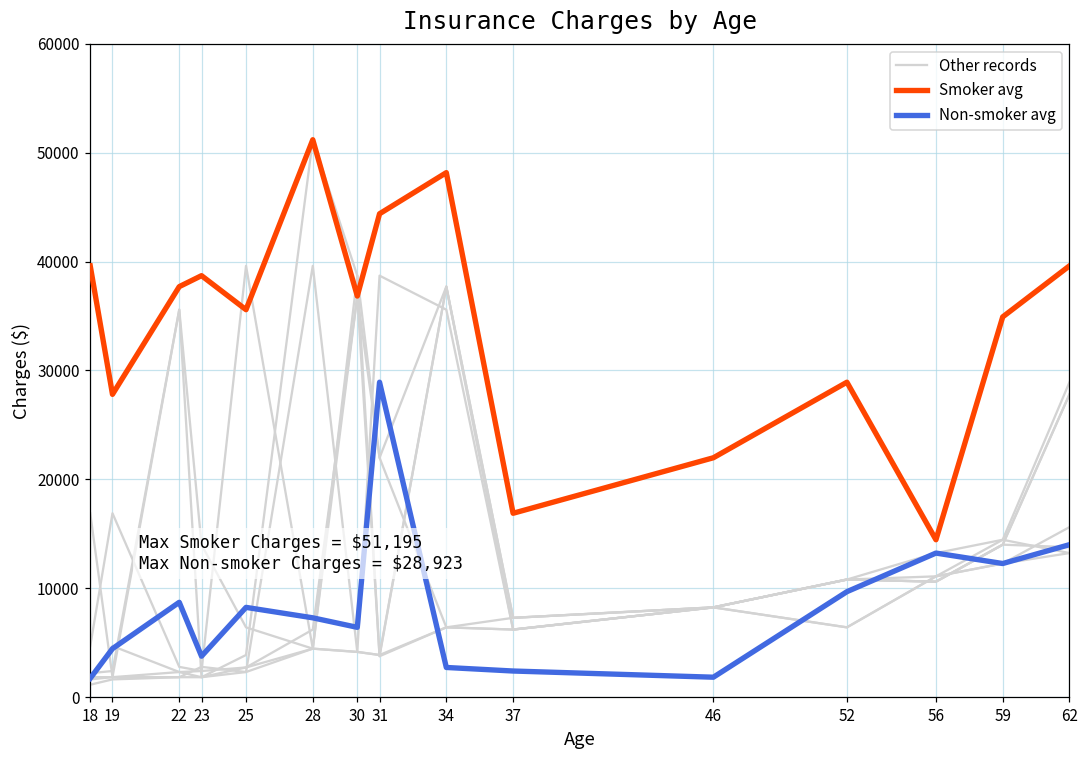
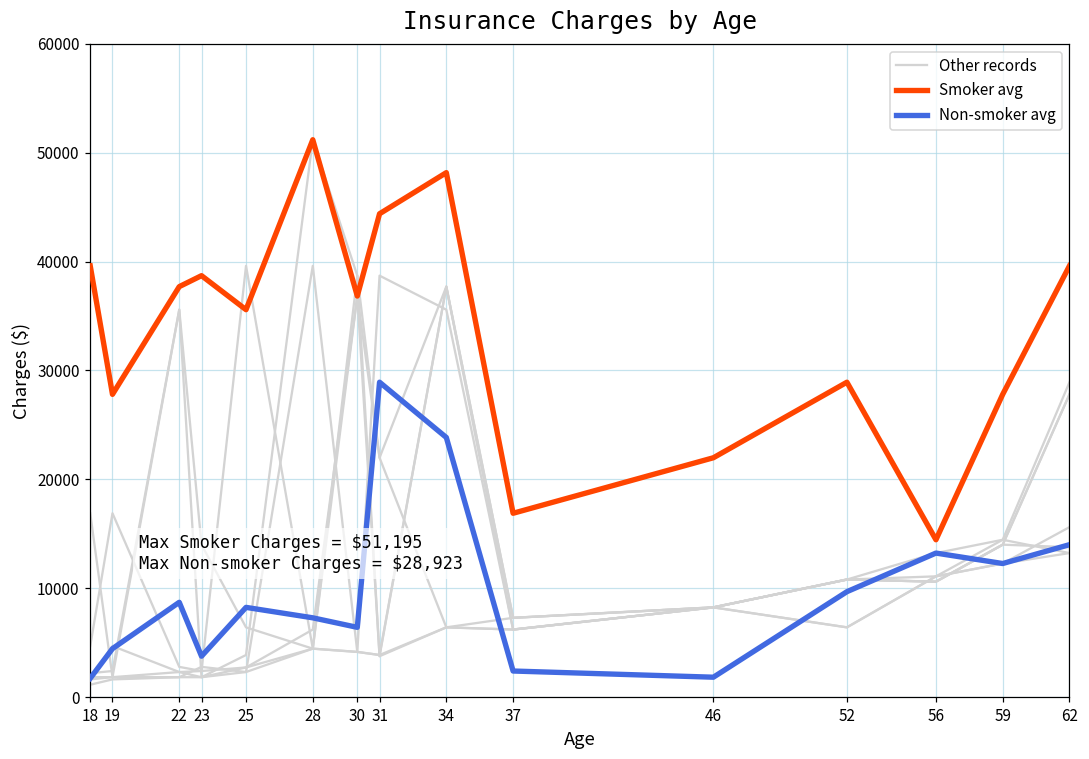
Non-smoker avg, 34: 3000 -> 24000
Smoker avg, 59: 35000 -> 28000
